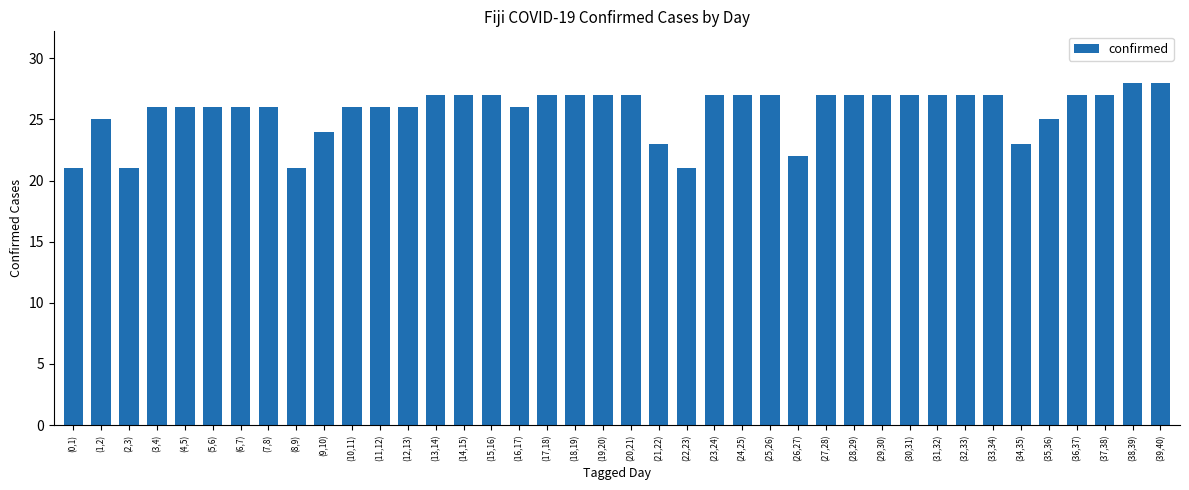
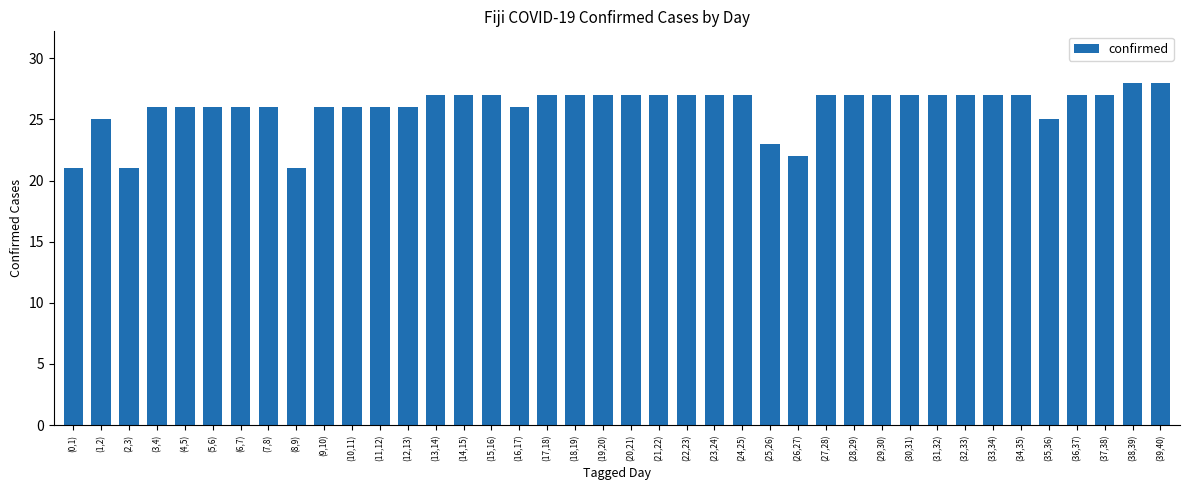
(9,10): 24 -> 26
(21,22): 23 -> 27
(22,23): 21 -> 27
(25,26): 27 -> 23
(34,35): 23 -> 27
